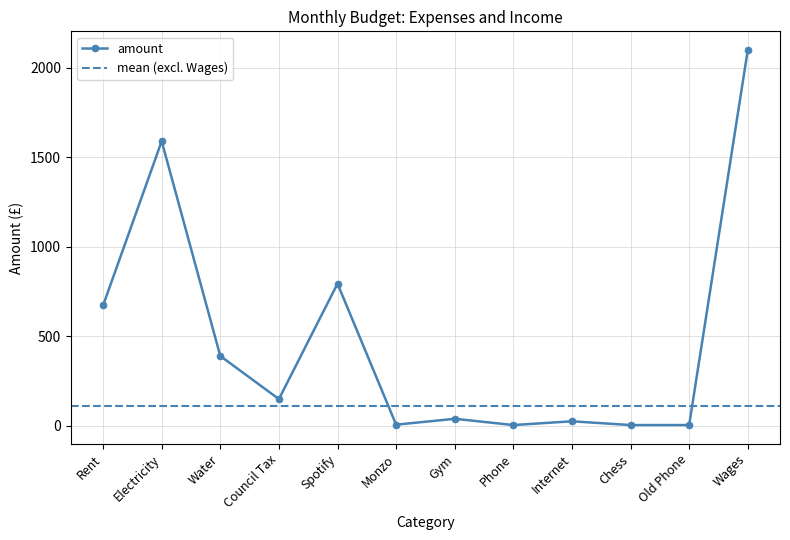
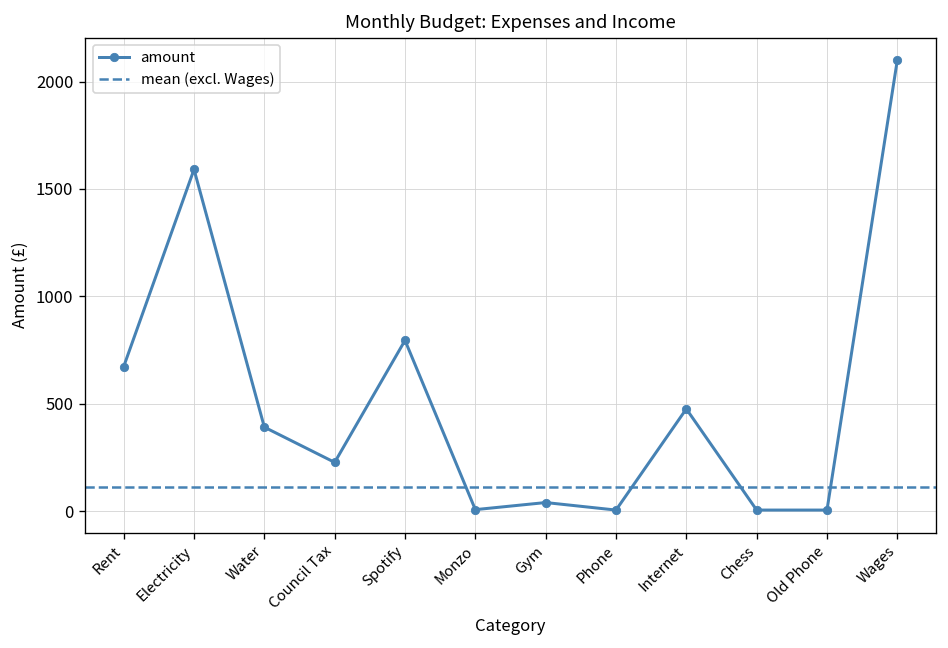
Council Tax: 150 -> 230
Internet: 30 -> 480
